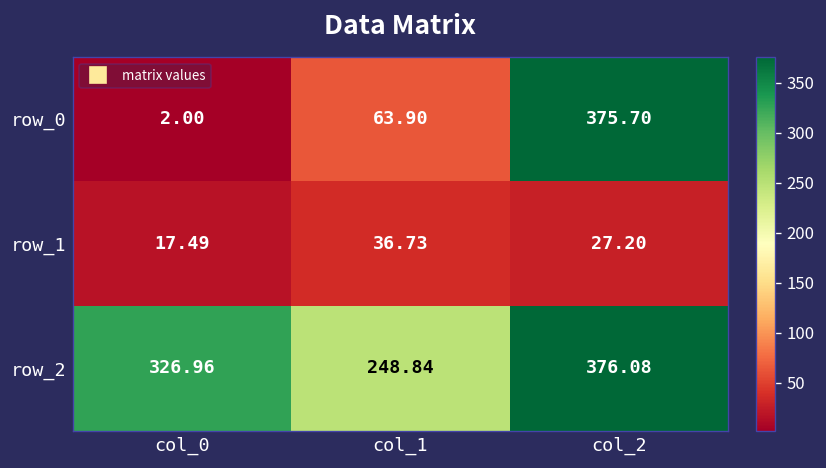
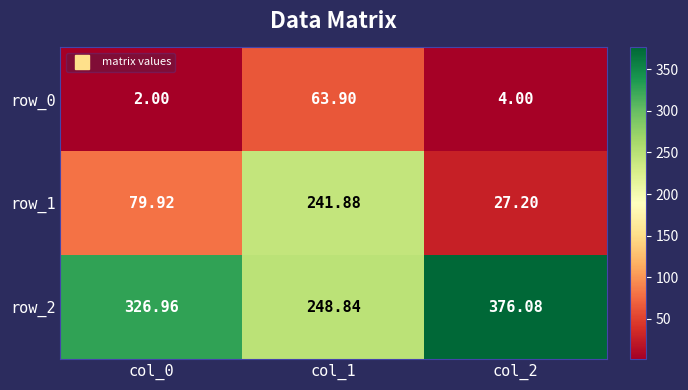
row_0, col_2: 375.70 -> 4.00
row_1, col_0: 17.49 -> 79.92
row_1, col_1: 36.73 -> 241.88
